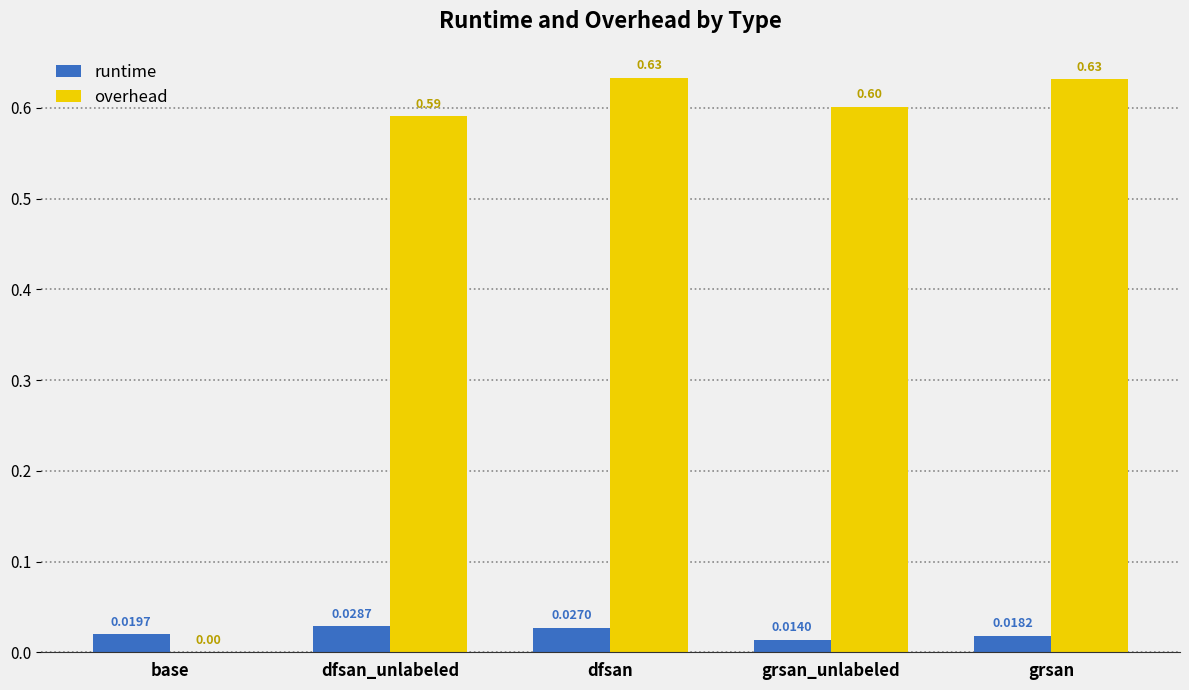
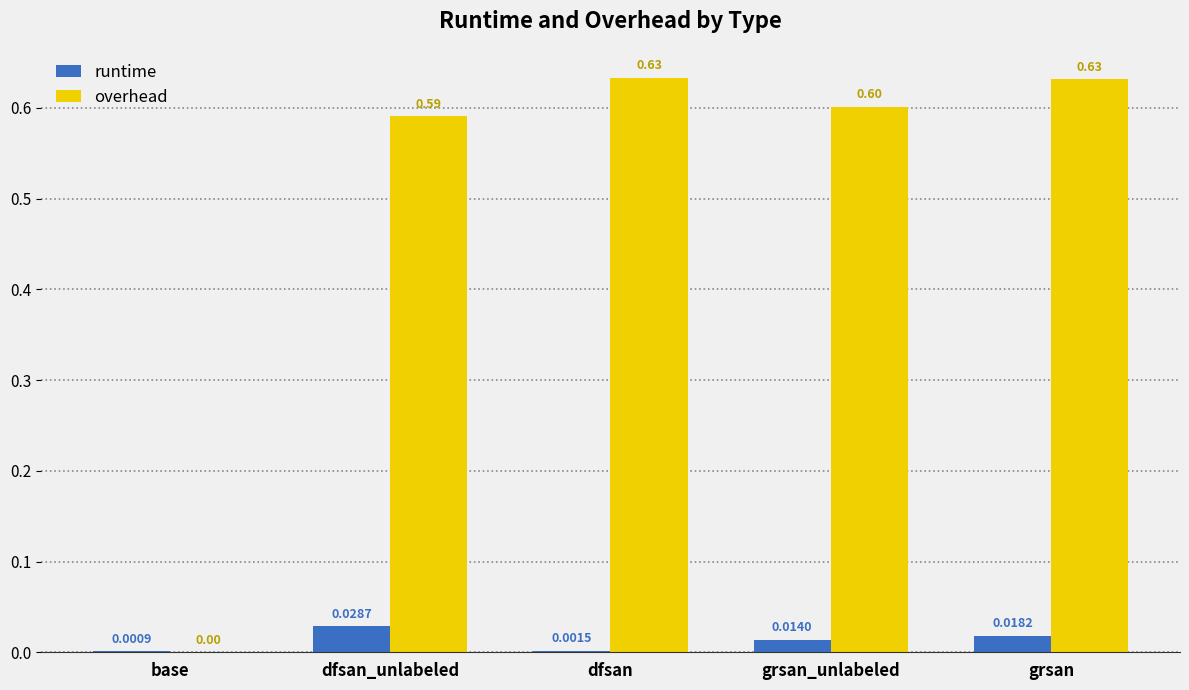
runtime, base: 0.0197 -> 0.0009
runtime, dfsan: 0.0270 -> 0.0015
